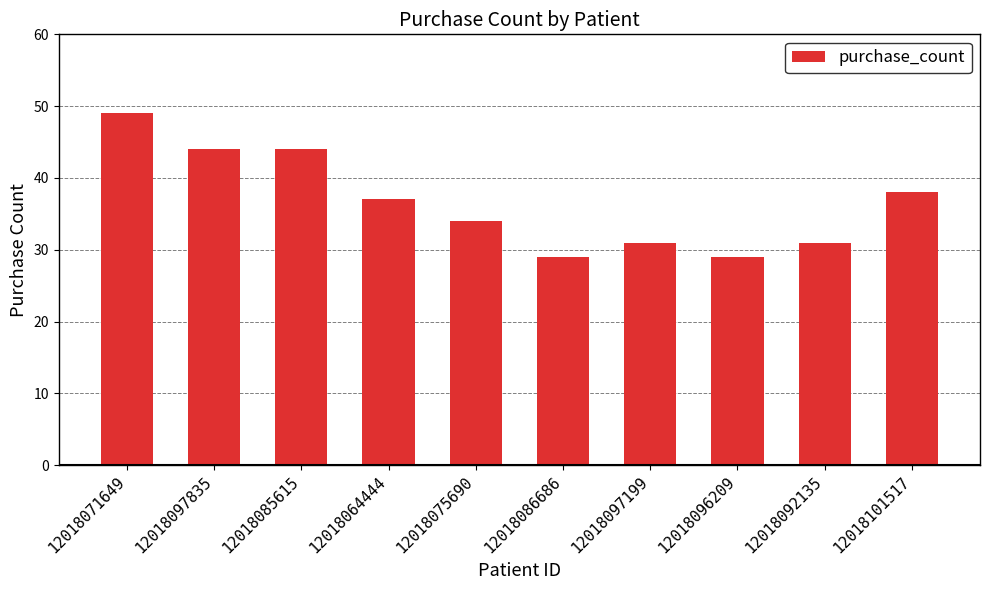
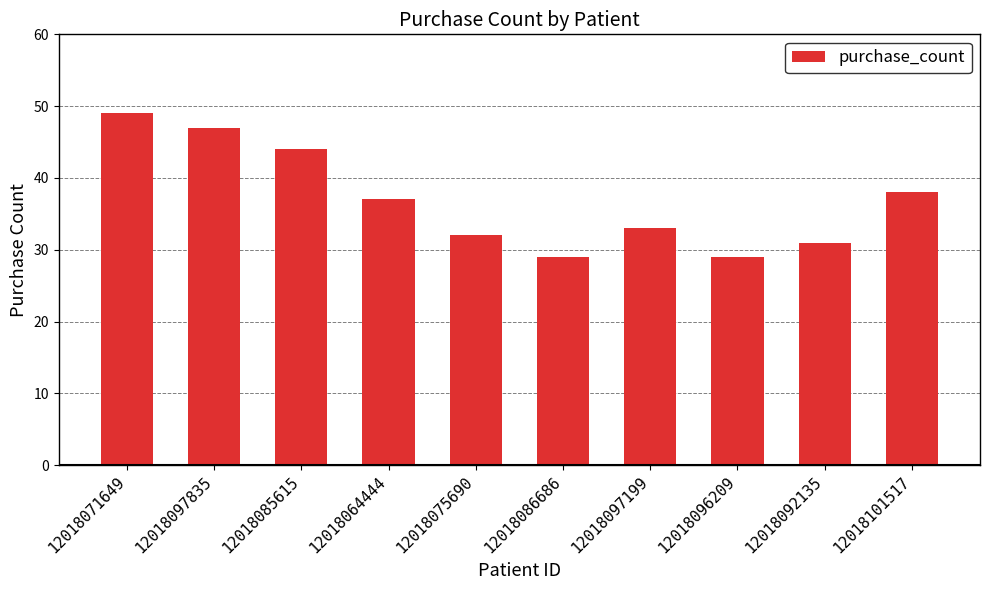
12018097835: 44 -> 47
12018075690: 34 -> 32
12018097199: 31 -> 33
